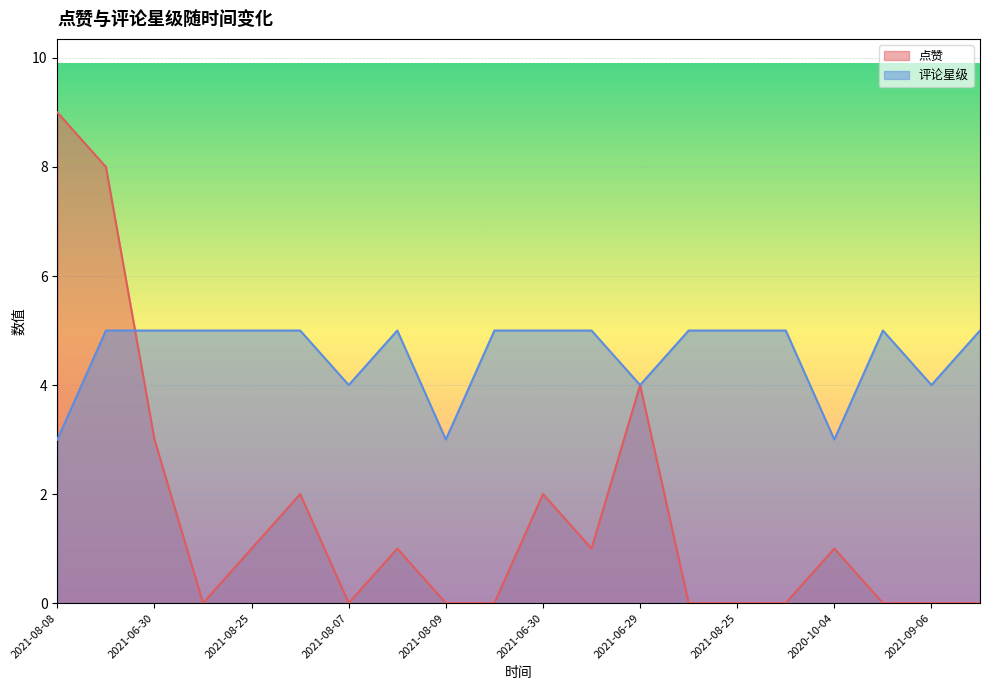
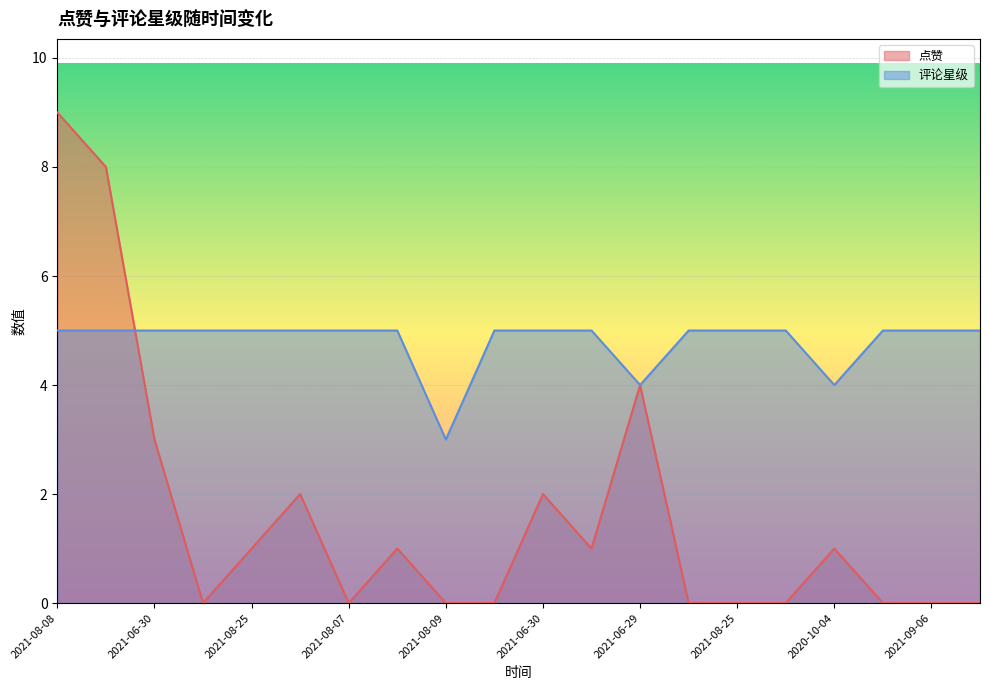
评论星级, 2021-08-08: 3 -> 5
评论星级, 2021-08-07: 4 -> 5
评论星级, 2020-10-04: 3 -> 4
评论星级, 2021-09-06: 4 -> 5
